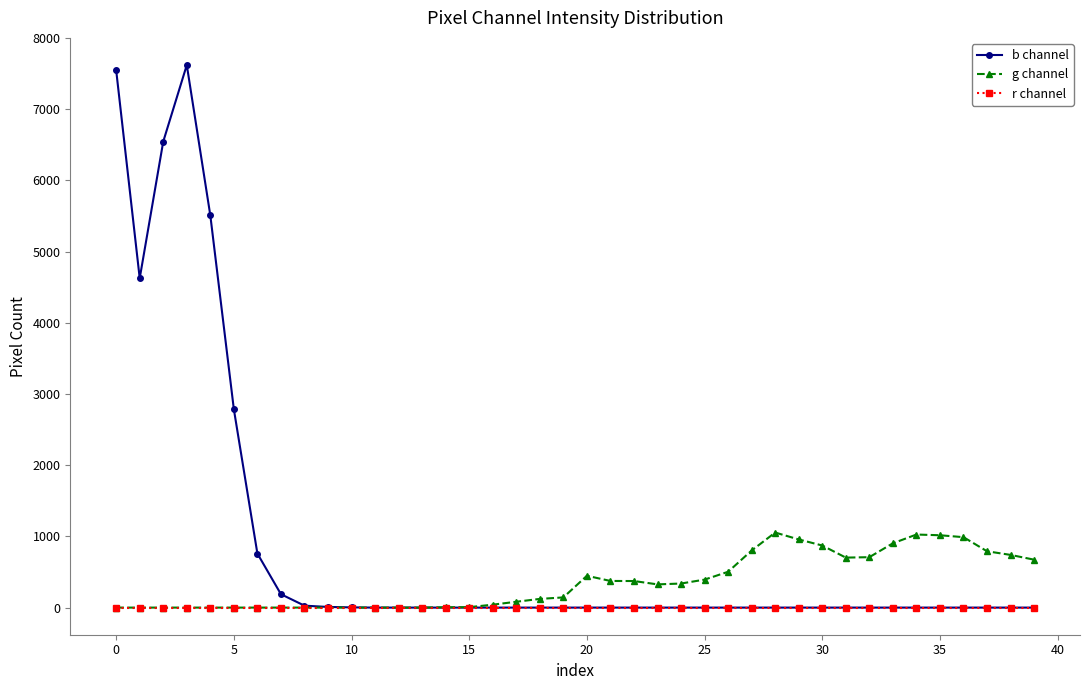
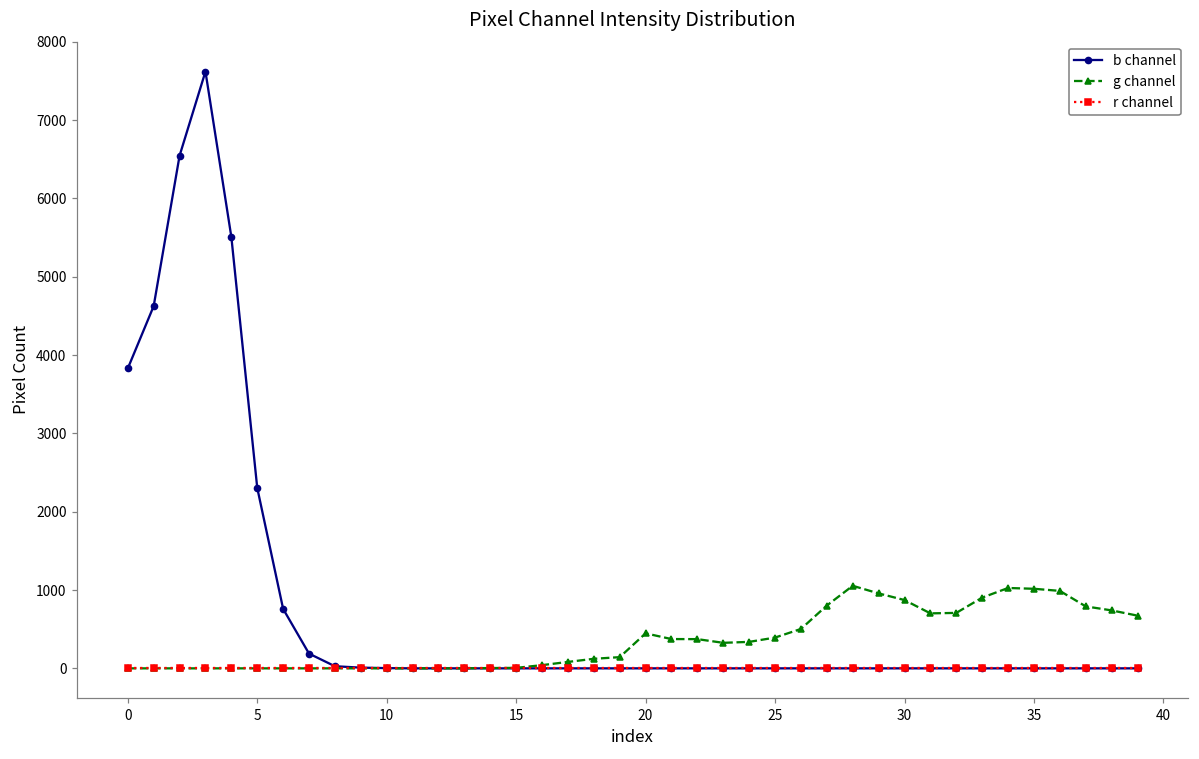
b channel, 0: 7500 -> 3800
b channel, 5: 2800 -> 2300
